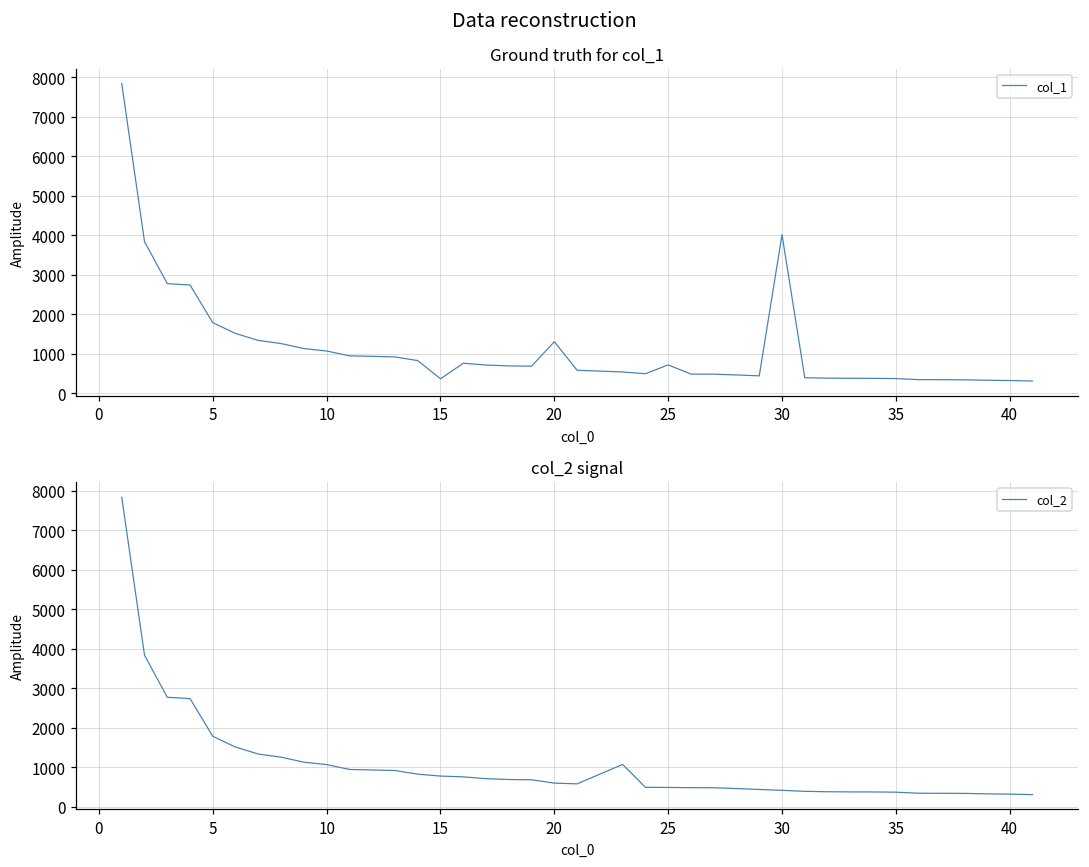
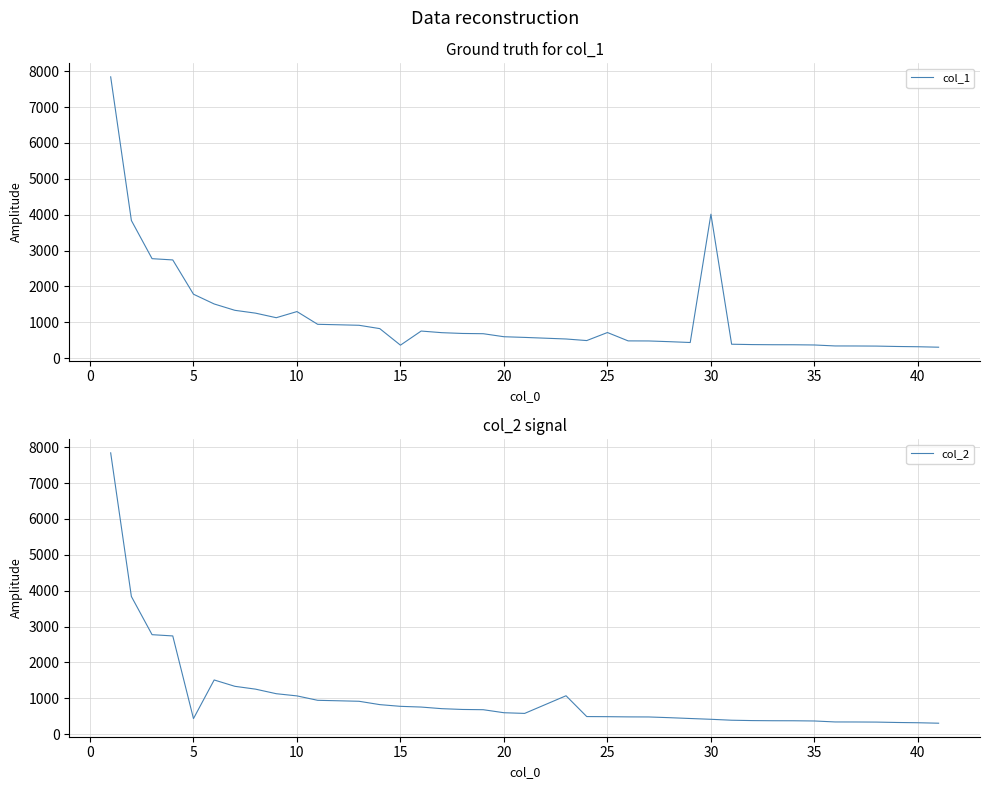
Ground truth for col_1, 10: 1100 -> 1300
Ground truth for col_1, 20: 1300 -> 600
col_2 signal, 5: 1800 -> 400
